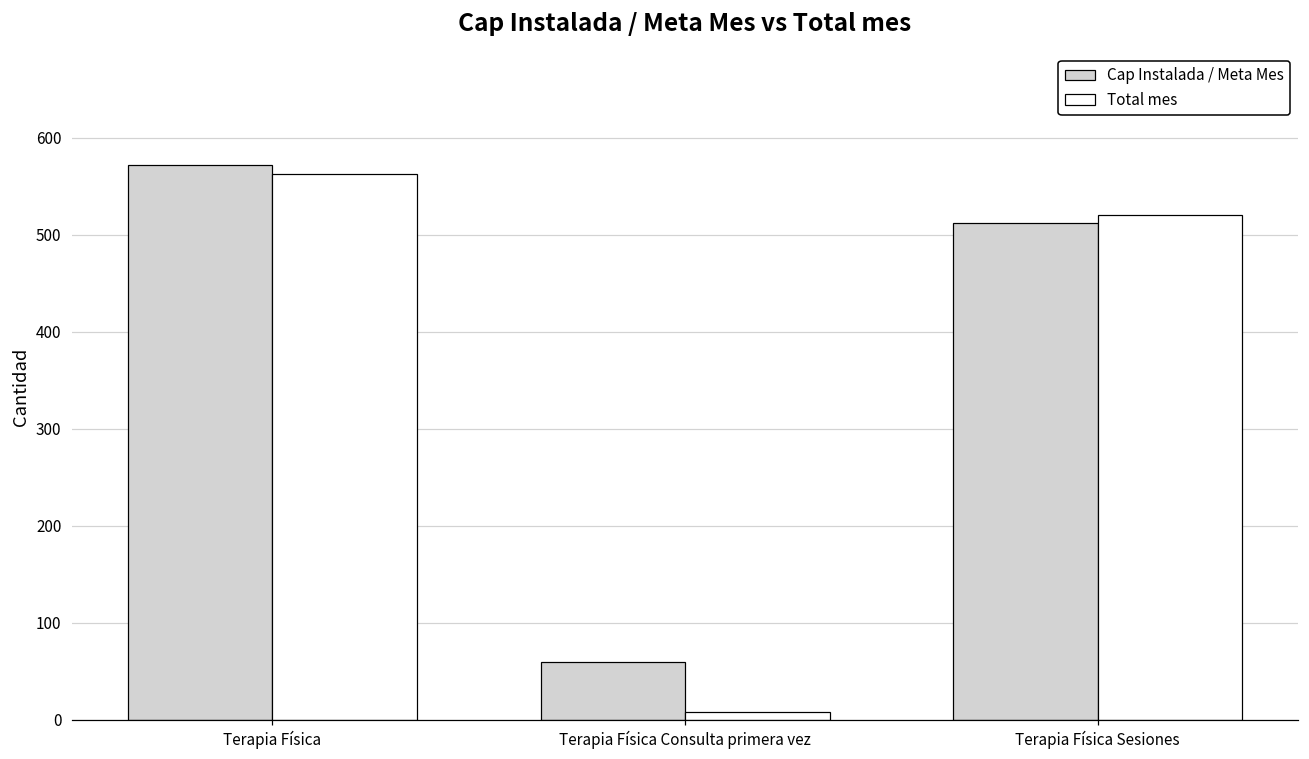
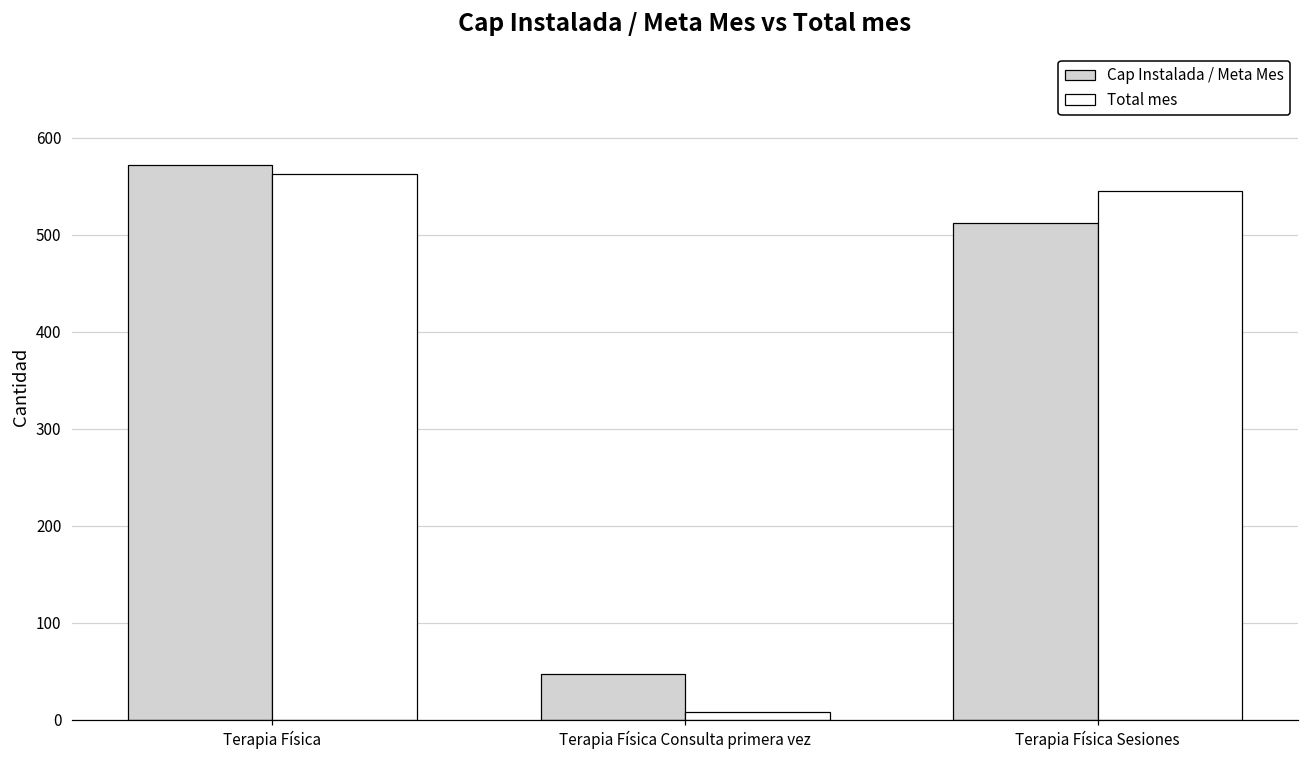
Cap Instalada / Meta Mes, Terapia Física Consulta primera vez: 60 -> 50
Total mes, Terapia Física Sesiones: 520 -> 550
